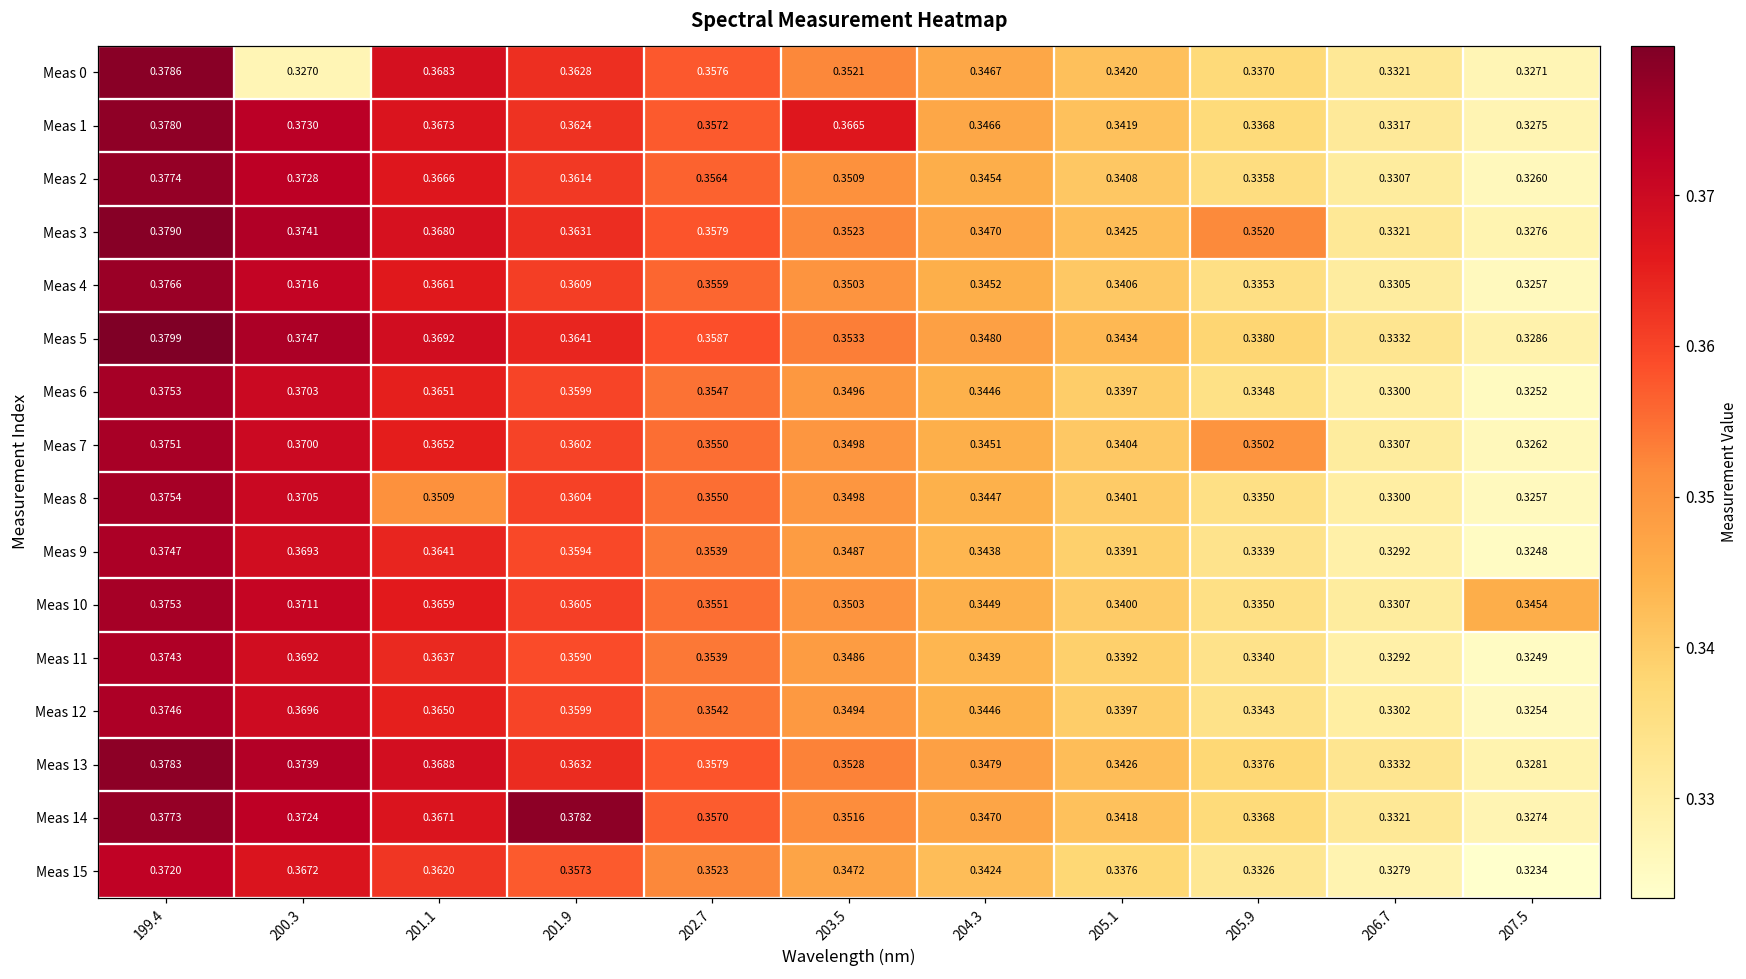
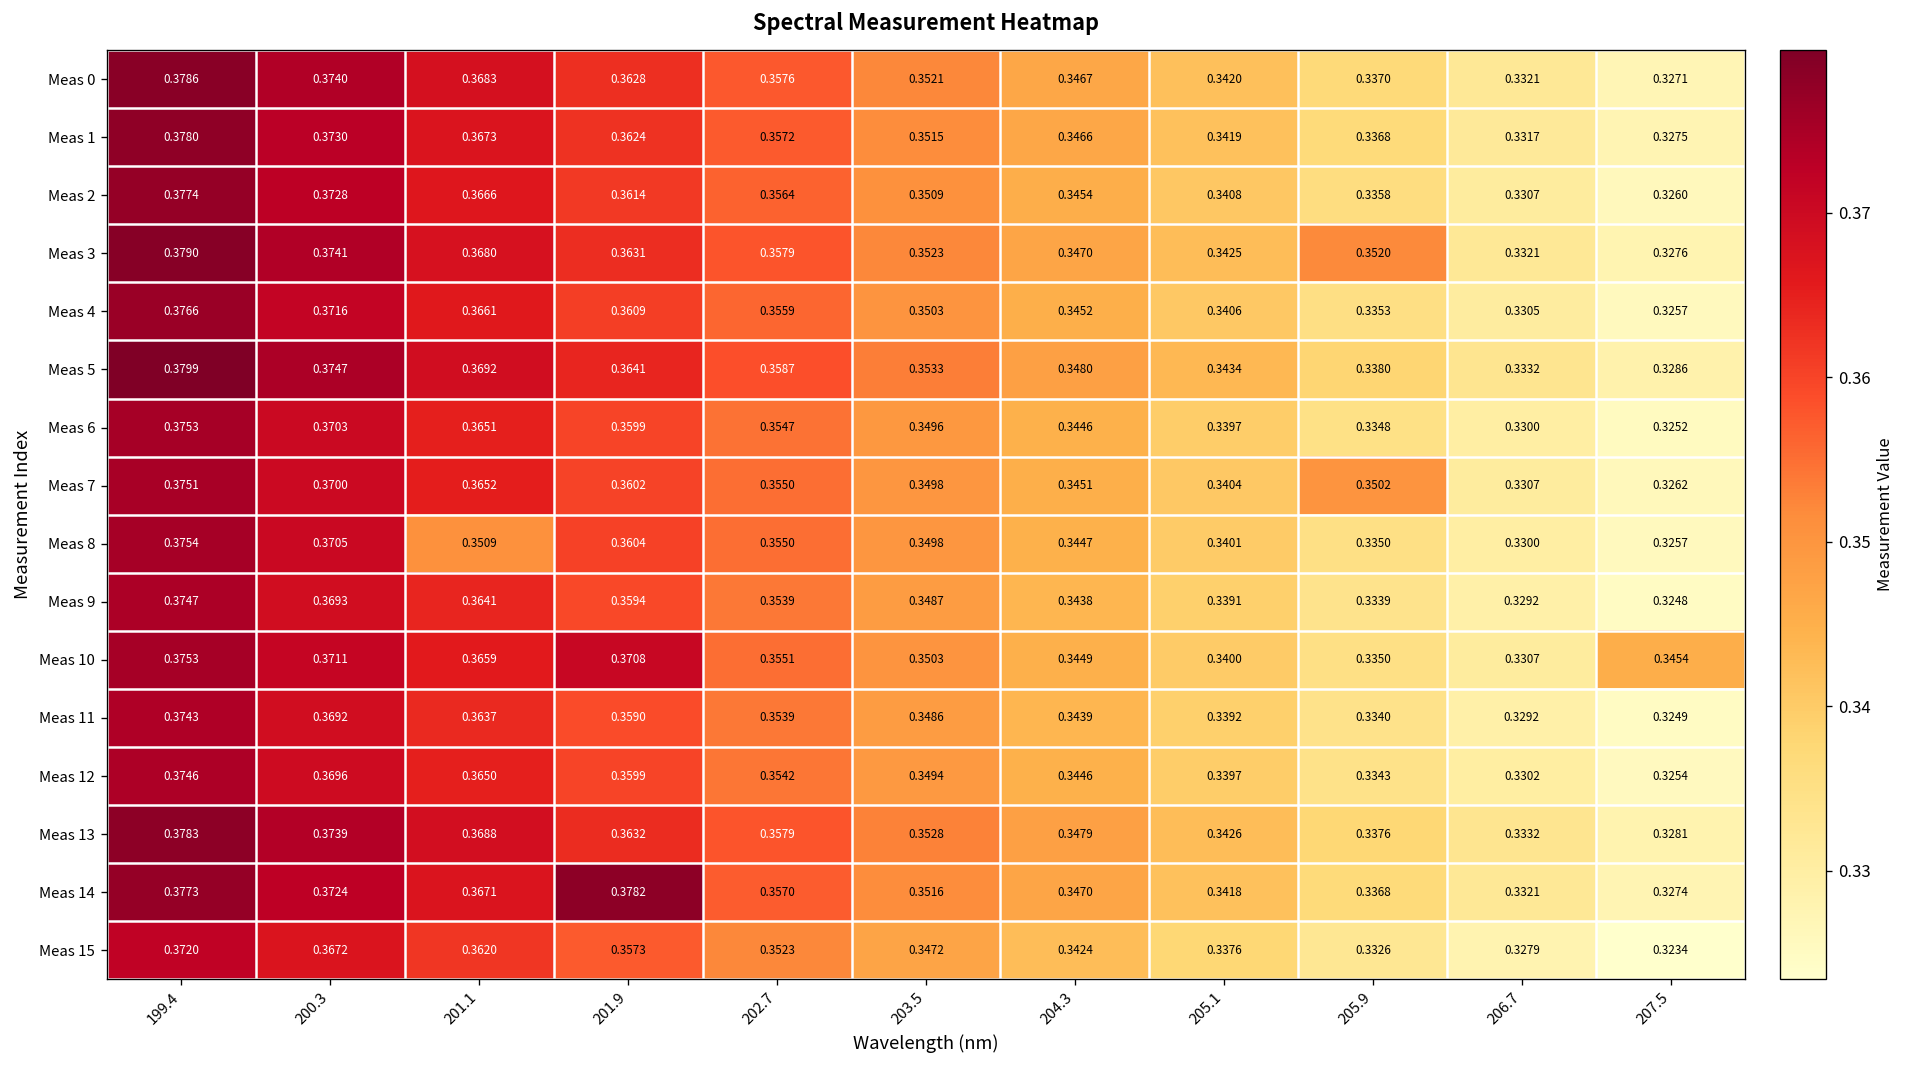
Meas 0, 200.3: 0.3270 -> 0.3740
Meas 1, 203.5: 0.3665 -> 0.3515
Meas 10, 201.9: 0.3605 -> 0.3708
